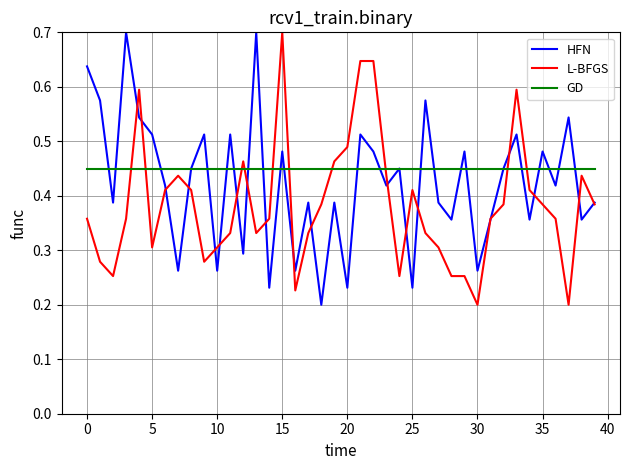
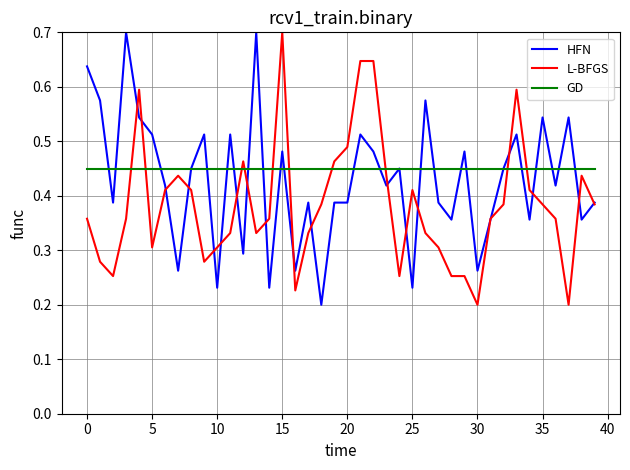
HFN, 10: 0.26 -> 0.23
HFN, 20: 0.23 -> 0.39
HFN, 35: 0.48 -> 0.54
